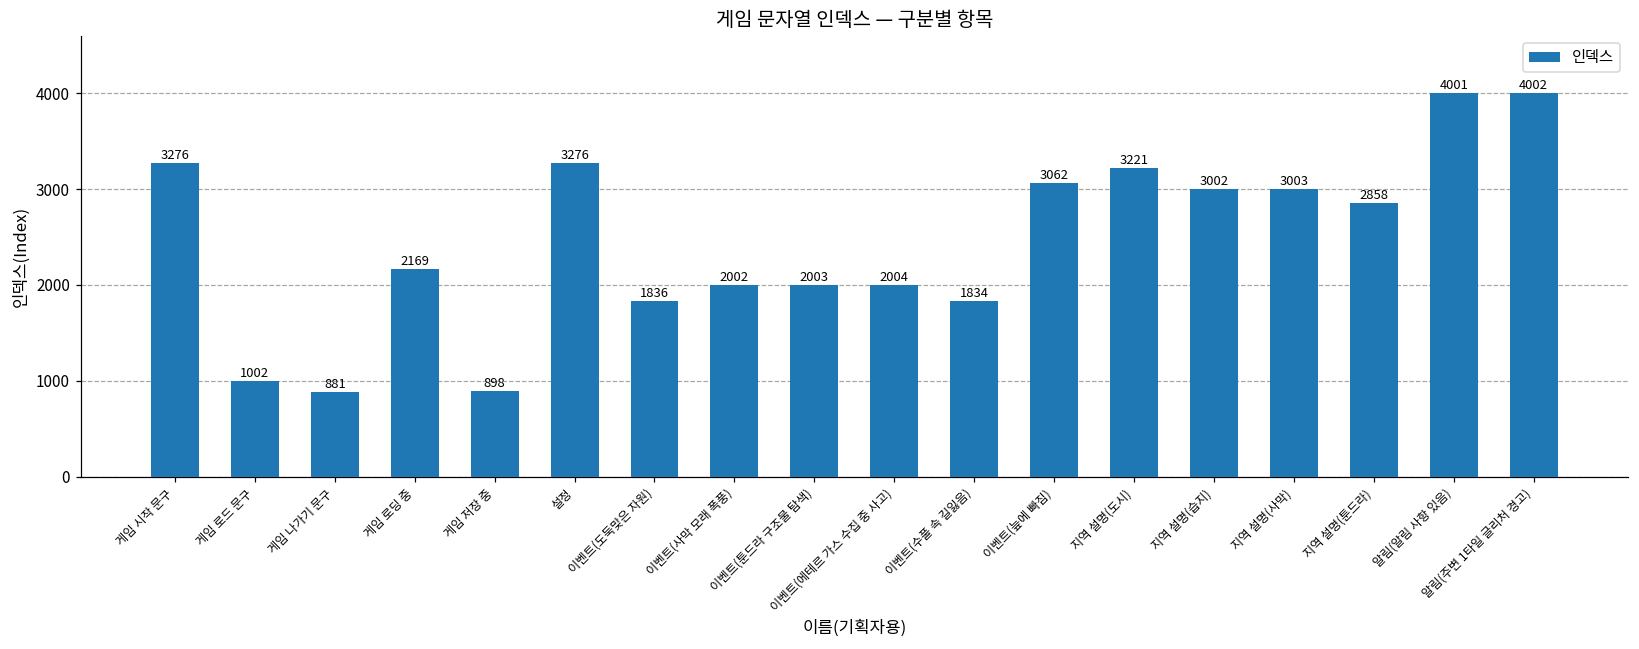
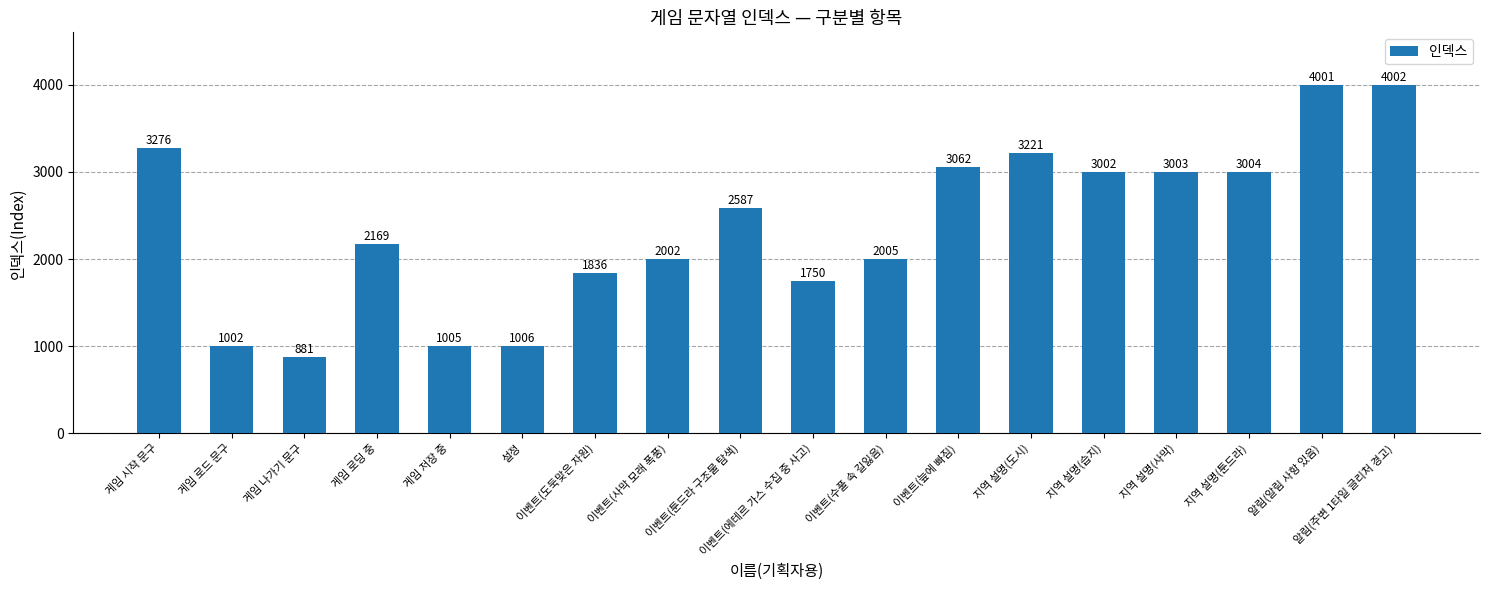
게임 저장 중: 898 -> 1005
설정: 3276 -> 1006
이벤트(툰드라 구조물 탐색): 2003 -> 2587
이벤트(에테르 가스 수집 중 사고): 2004 -> 1750
이벤트(수풀 속 길잃음): 1834 -> 2005
지역 설명(툰드라): 2858 -> 3004
